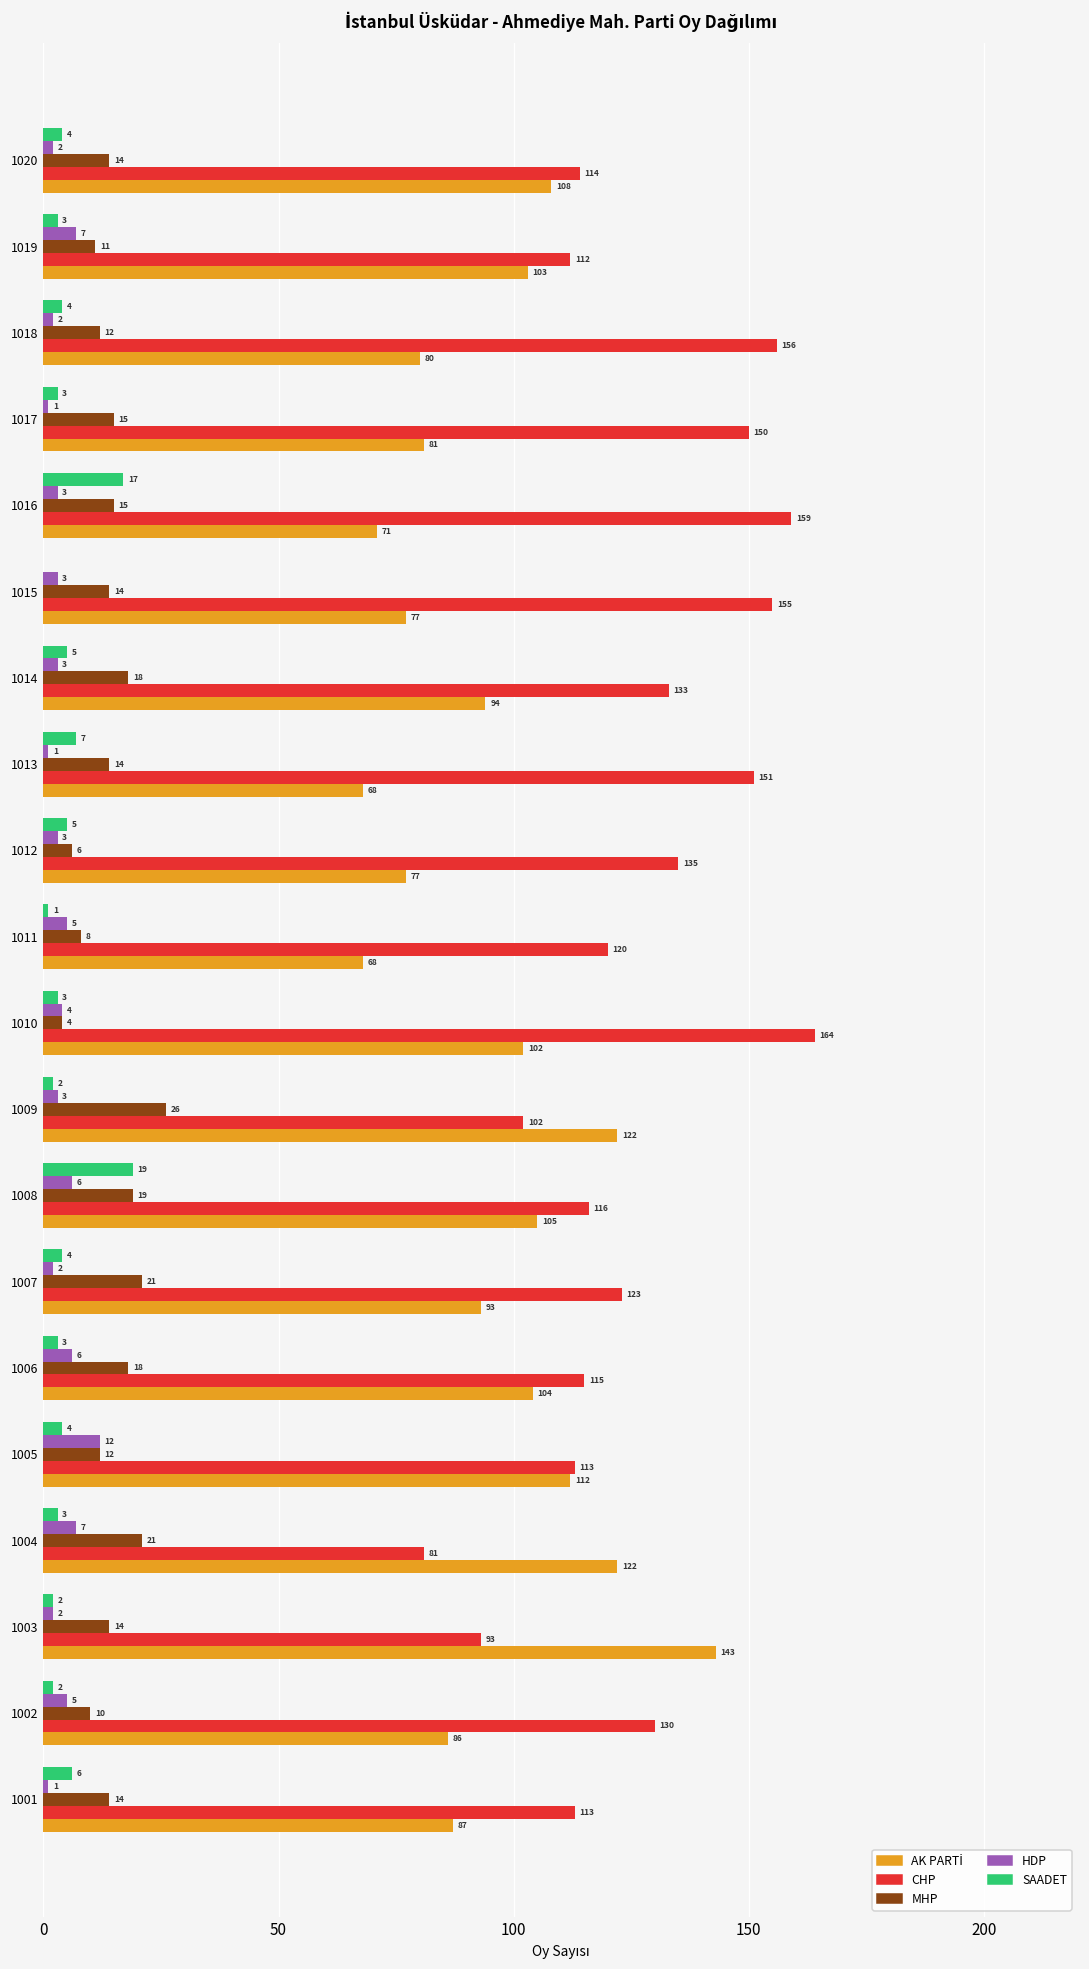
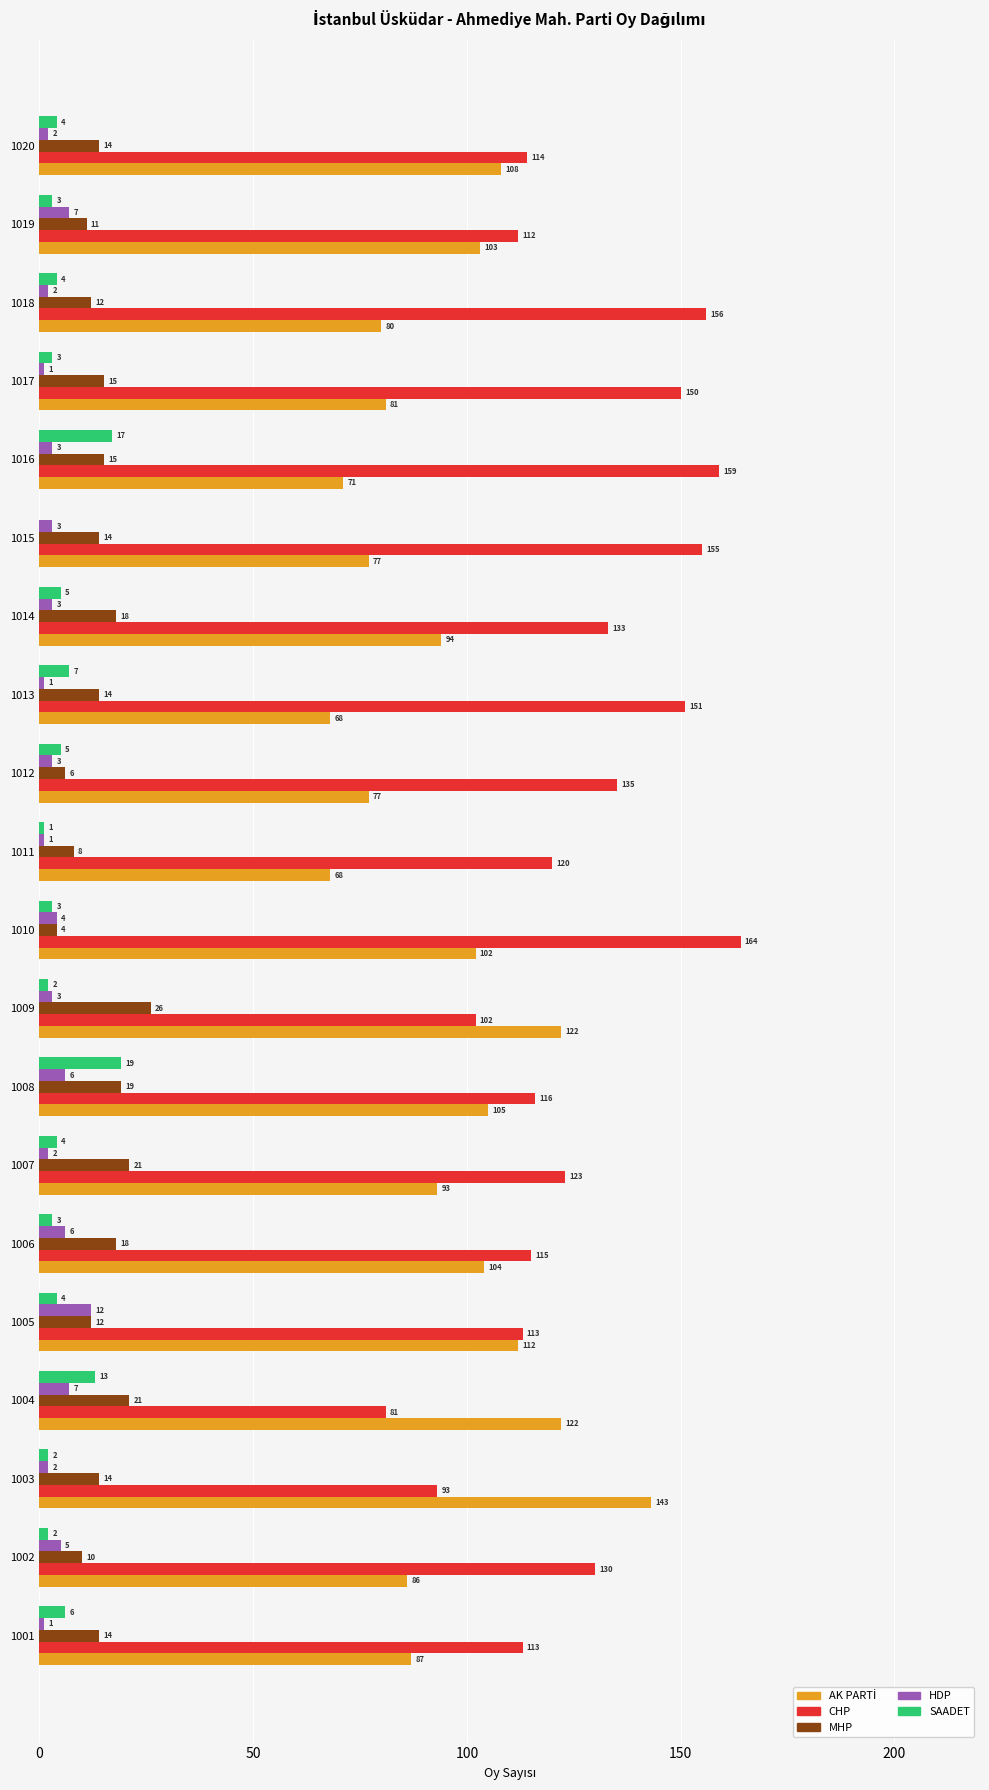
HDP, 1011: 5 -> 1
SAADET, 1004: 3 -> 13
